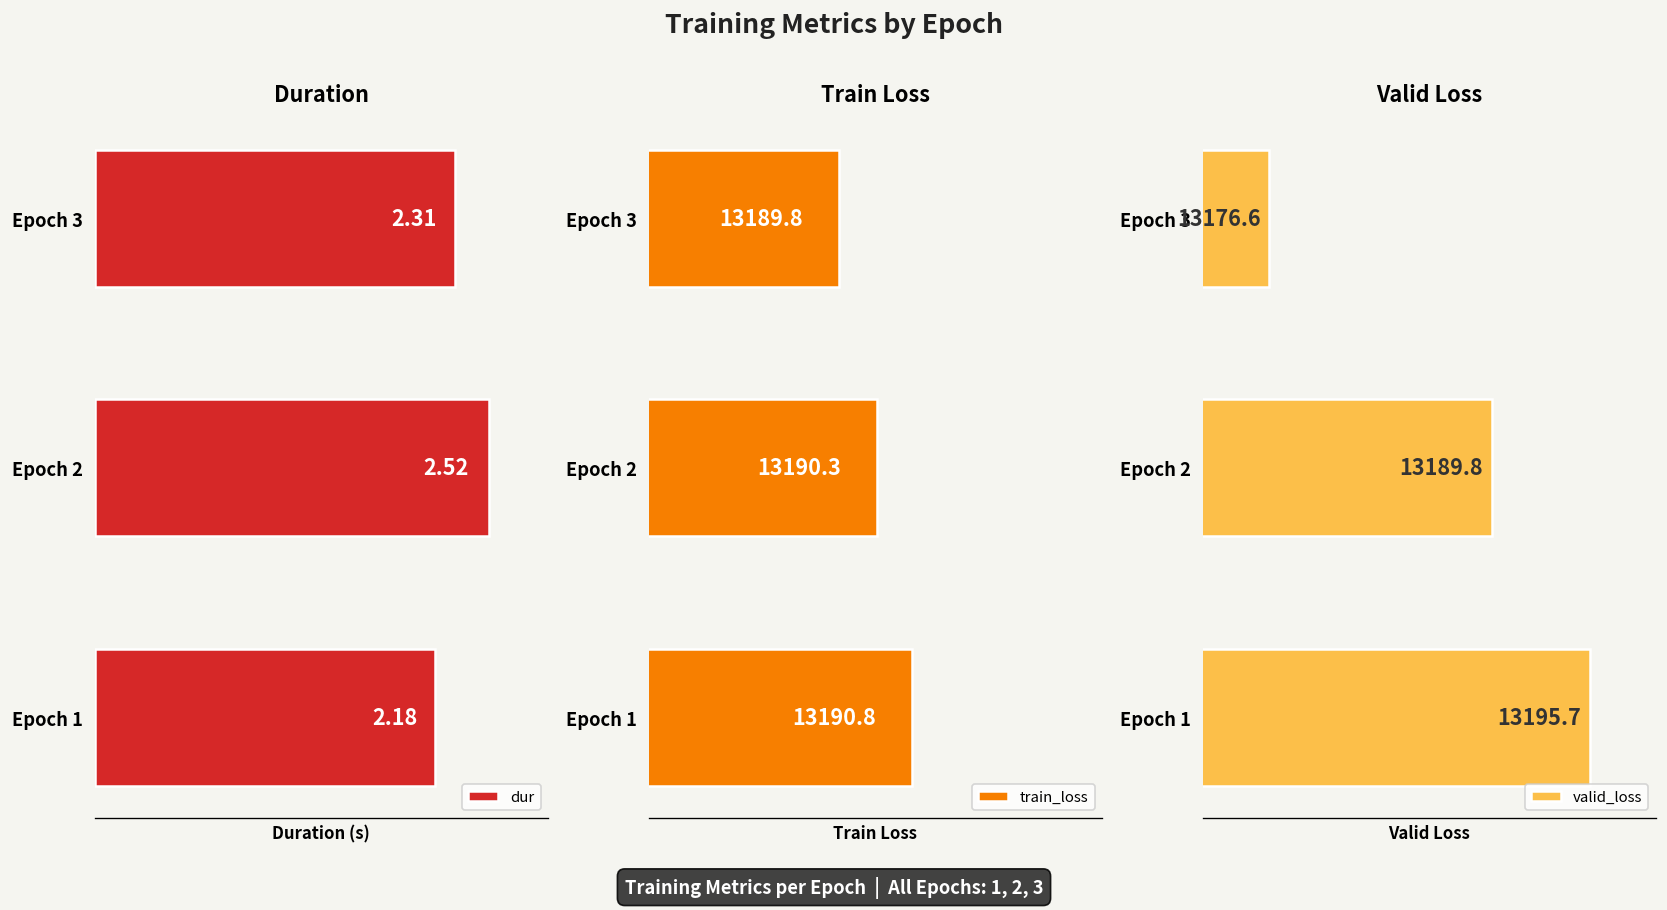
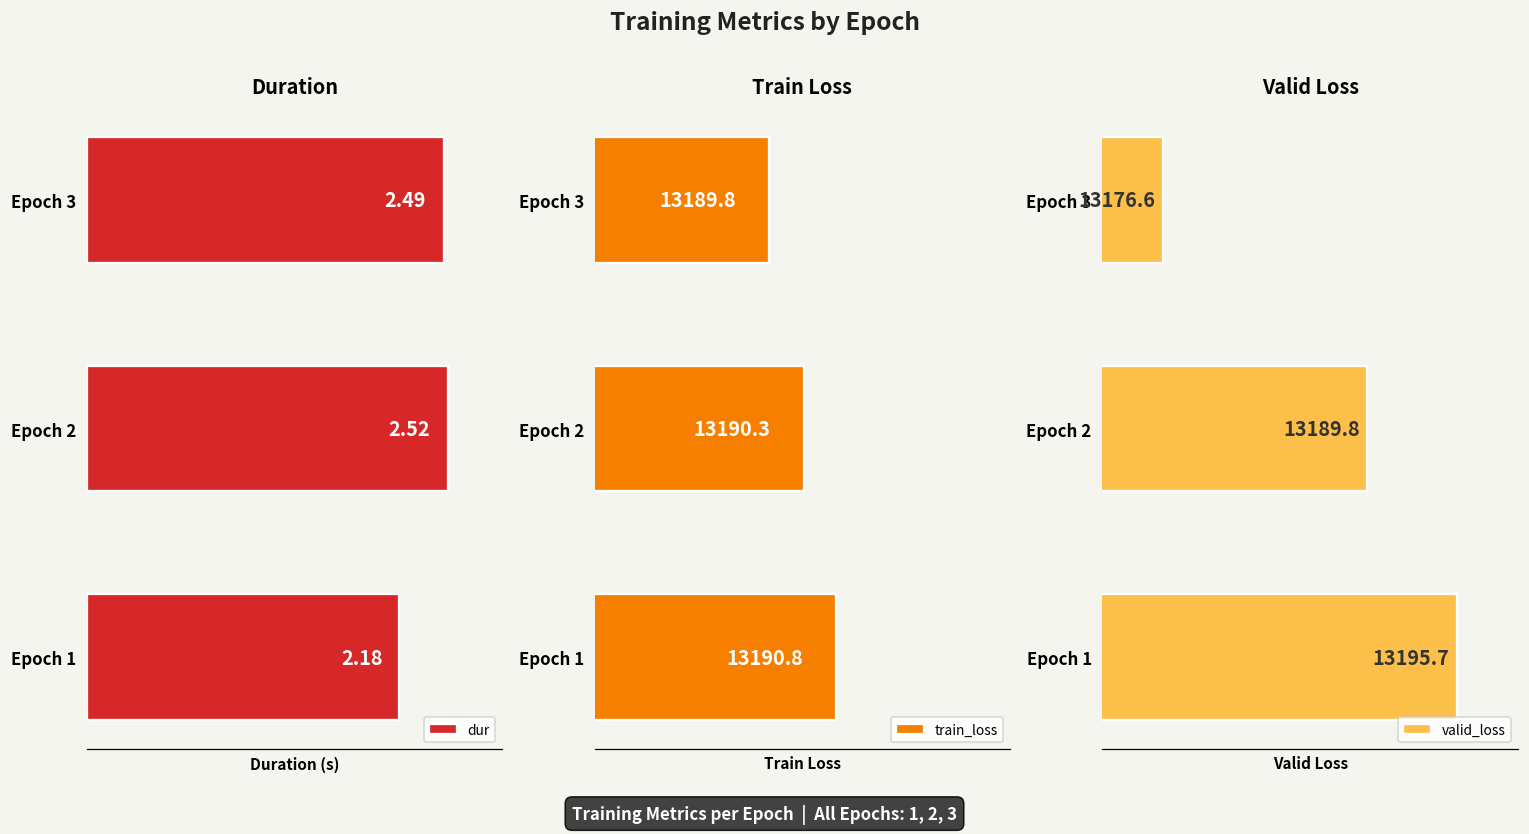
Duration, Epoch 3: 2.31 -> 2.49
